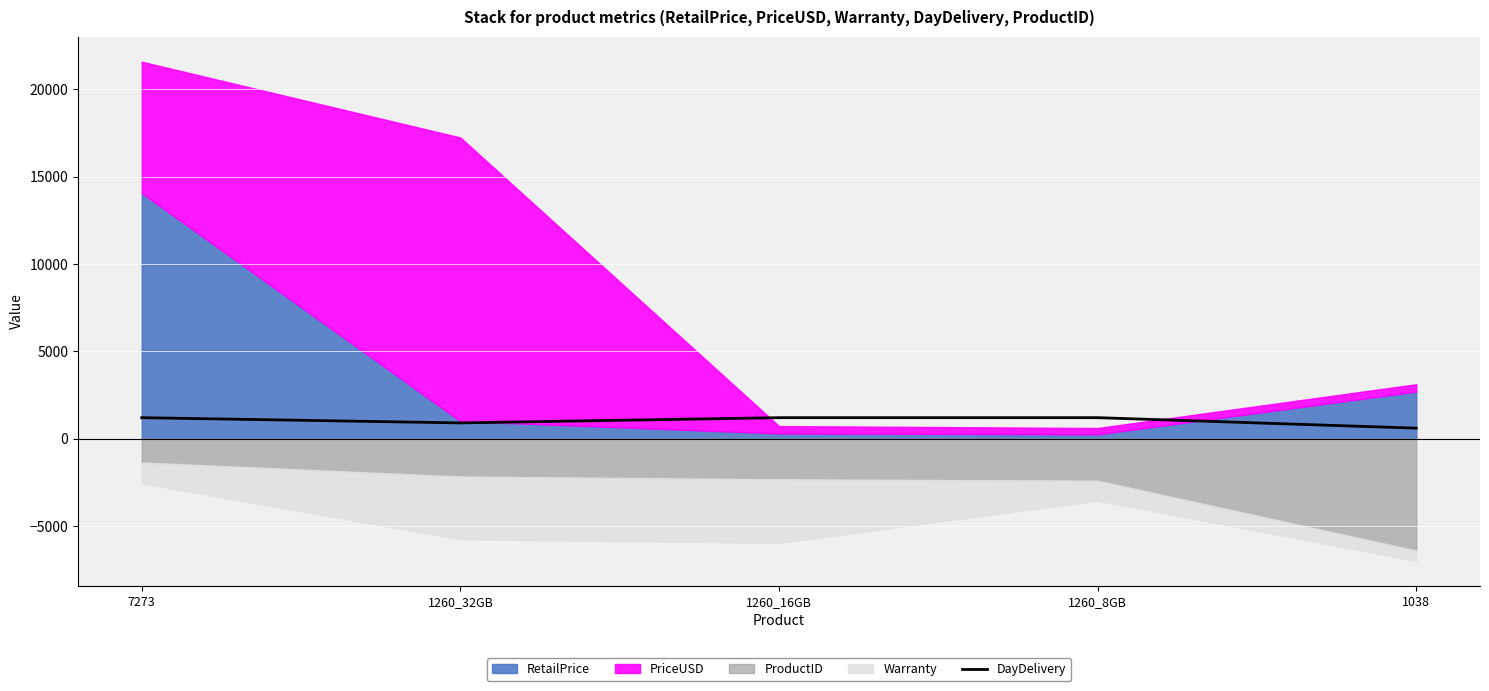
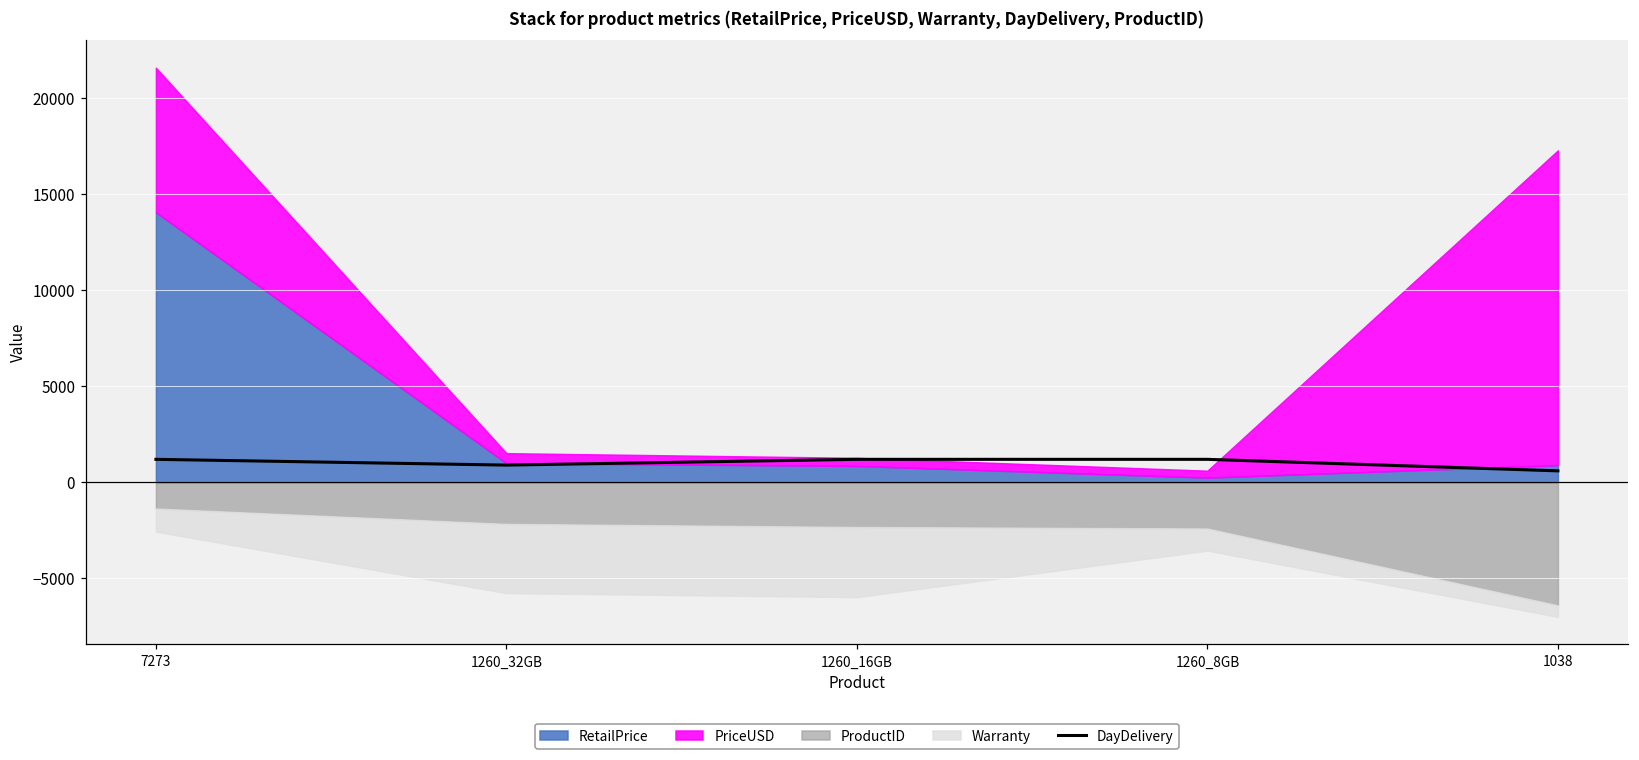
PriceUSD, 1260_32GB: 16200 -> 500
RetailPrice, 1260_16GB: 300 -> 900
RetailPrice, 1038: 2700 -> 900
PriceUSD, 1038: 400 -> 16400
